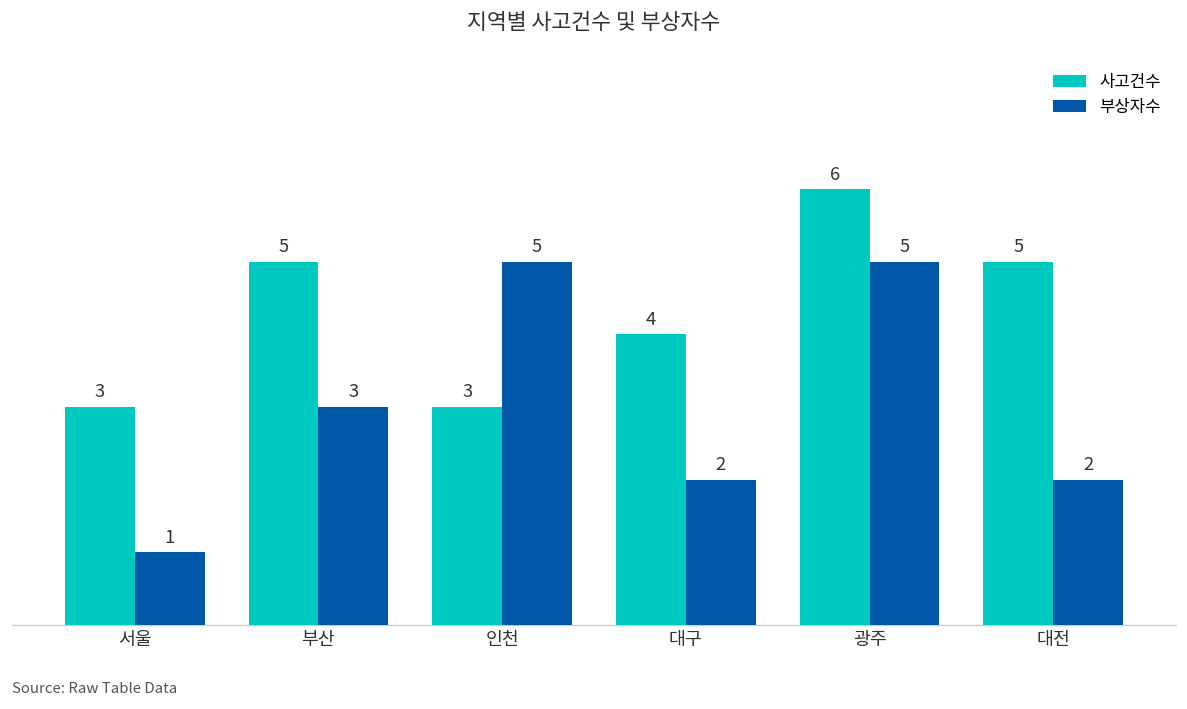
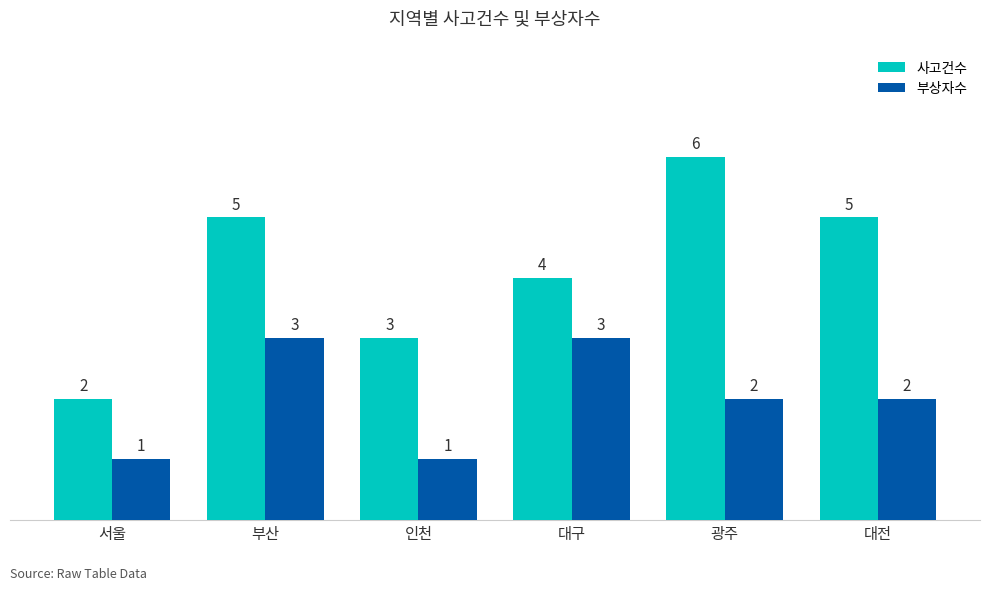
사고건수, 서울: 3 -> 2
부상자수, 인천: 5 -> 1
부상자수, 대구: 2 -> 3
부상자수, 광주: 5 -> 2
